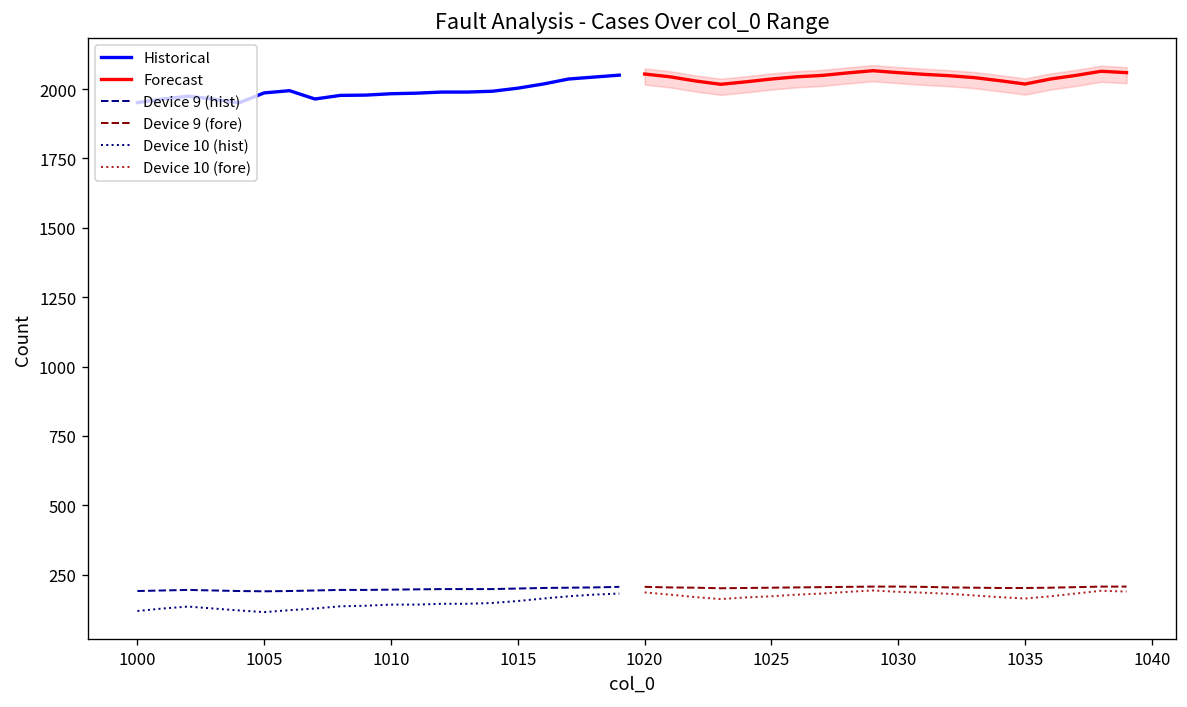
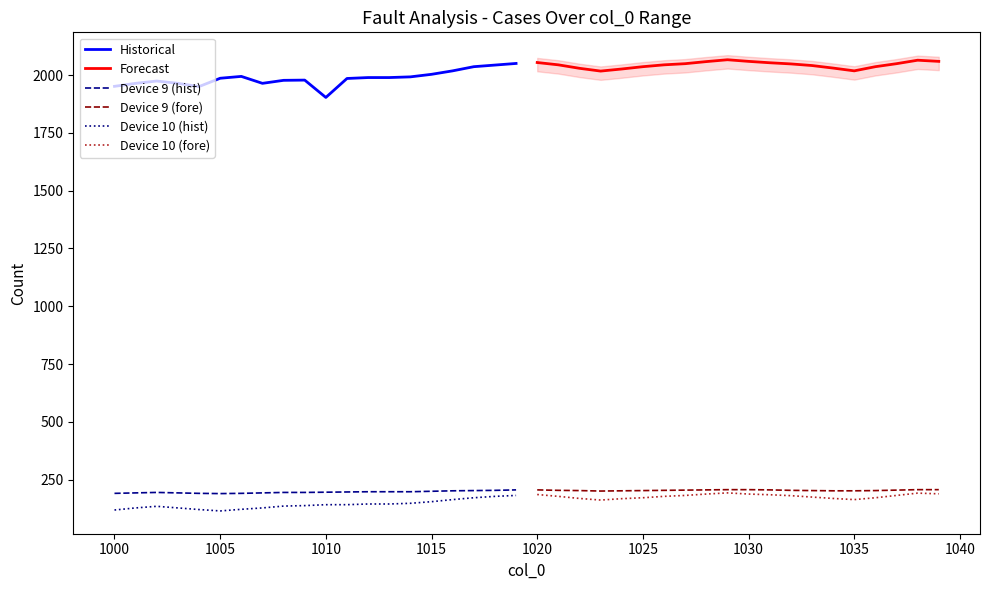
Historical, 1010: 1980 -> 1900
